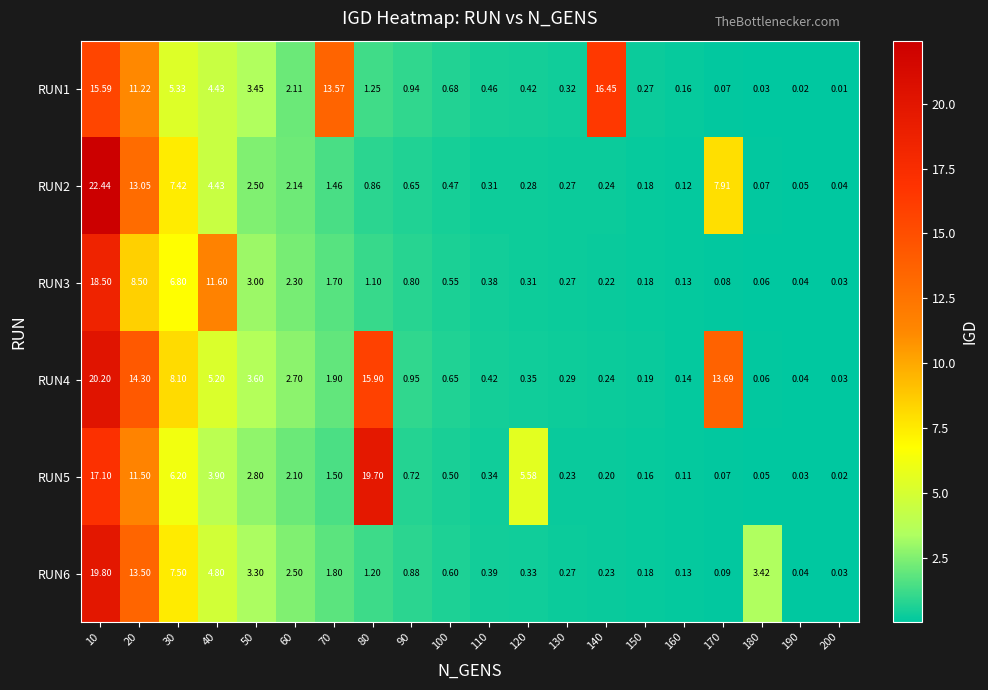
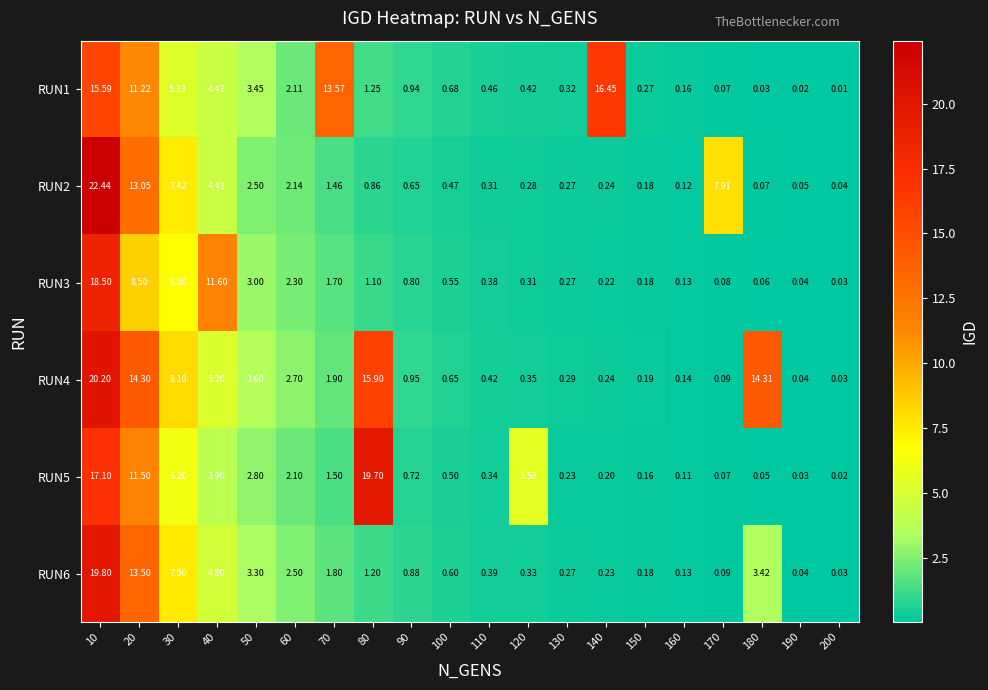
RUN4, 170: 13.69 -> 0.09
RUN4, 180: 0.06 -> 14.31
